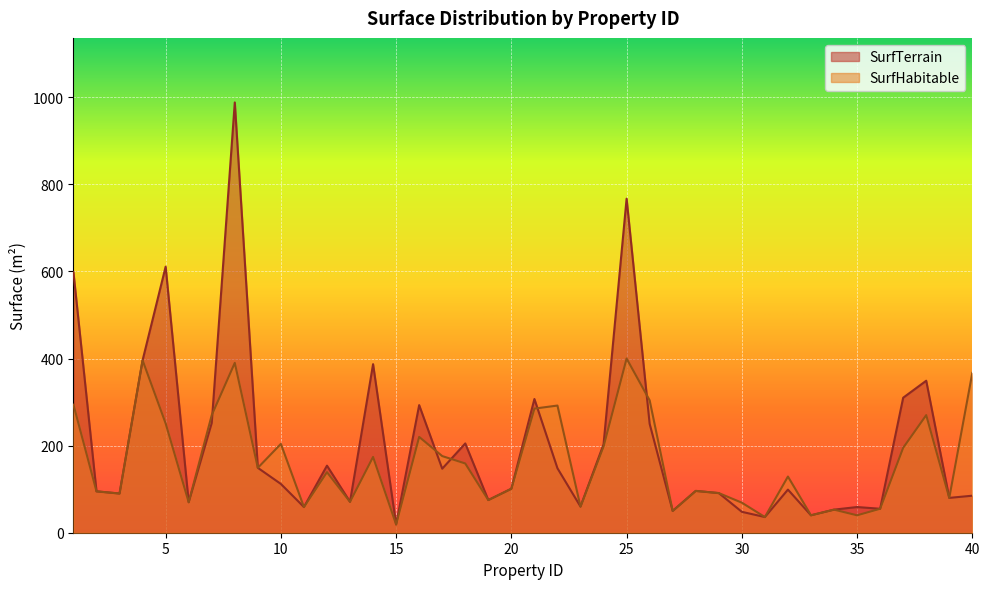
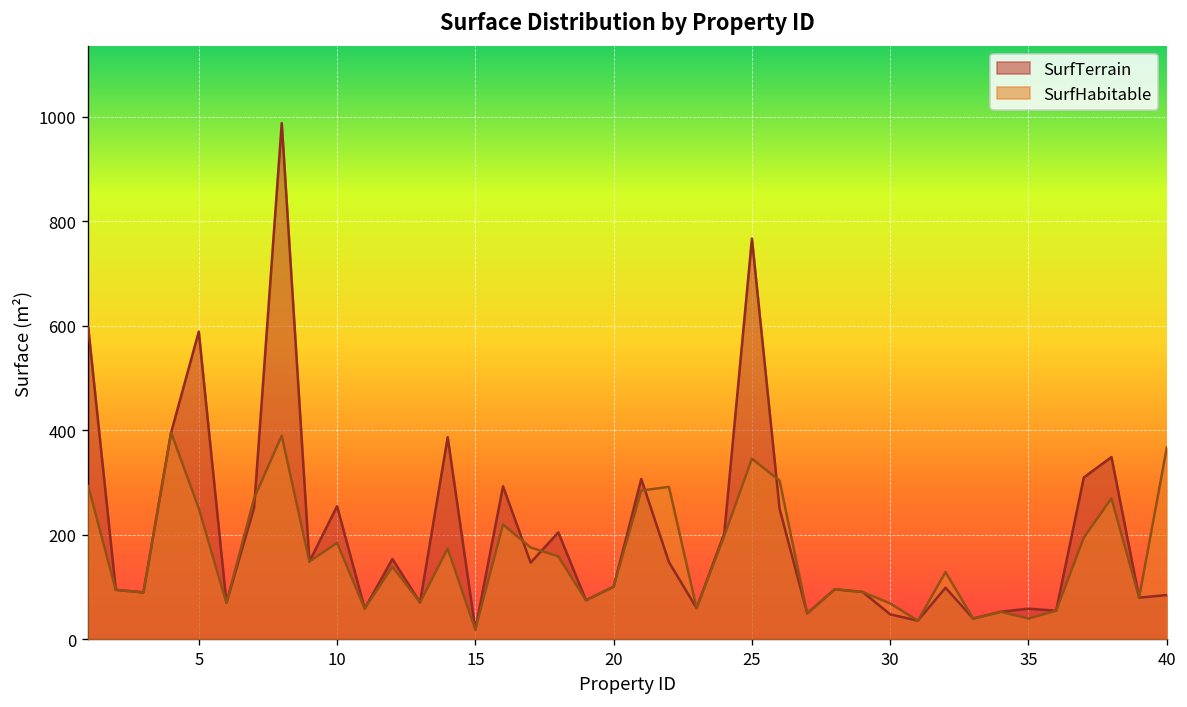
SurfTerrain, 5: 610 -> 590
SurfTerrain, 10: 110 -> 260
SurfHabitable, 10: 200 -> 190
SurfHabitable, 25: 400 -> 350
